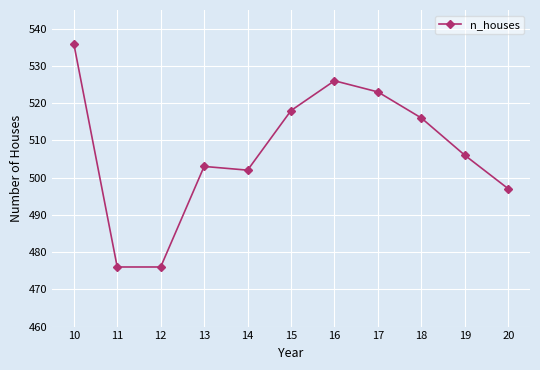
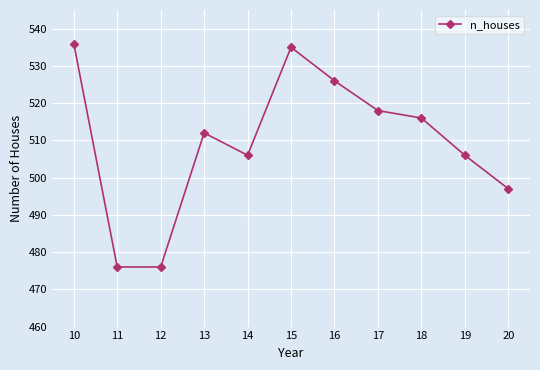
13: 503 -> 512
14: 502 -> 506
15: 518 -> 535
17: 523 -> 518
